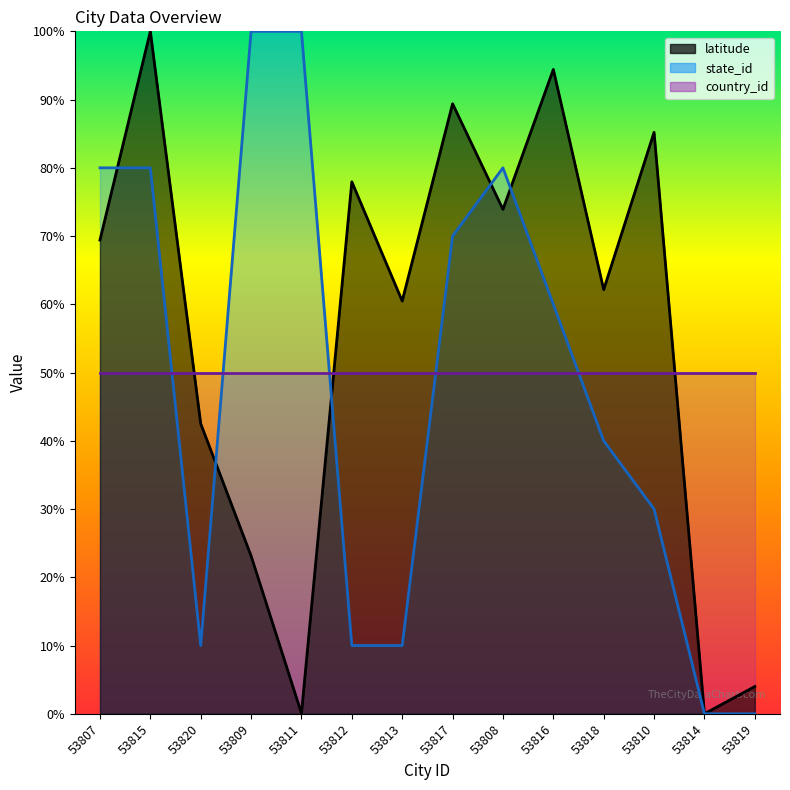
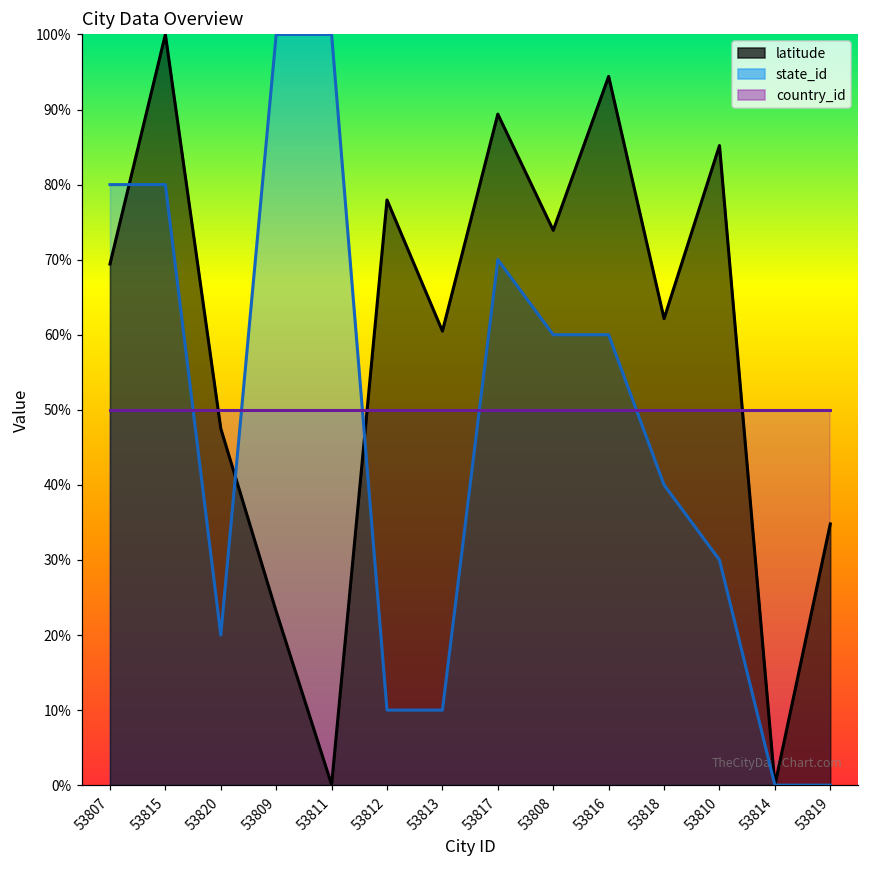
latitude, 53820: 43% -> 48%
state_id, 53820: 10% -> 20%
state_id, 53808: 80% -> 60%
latitude, 53819: 4% -> 35%
